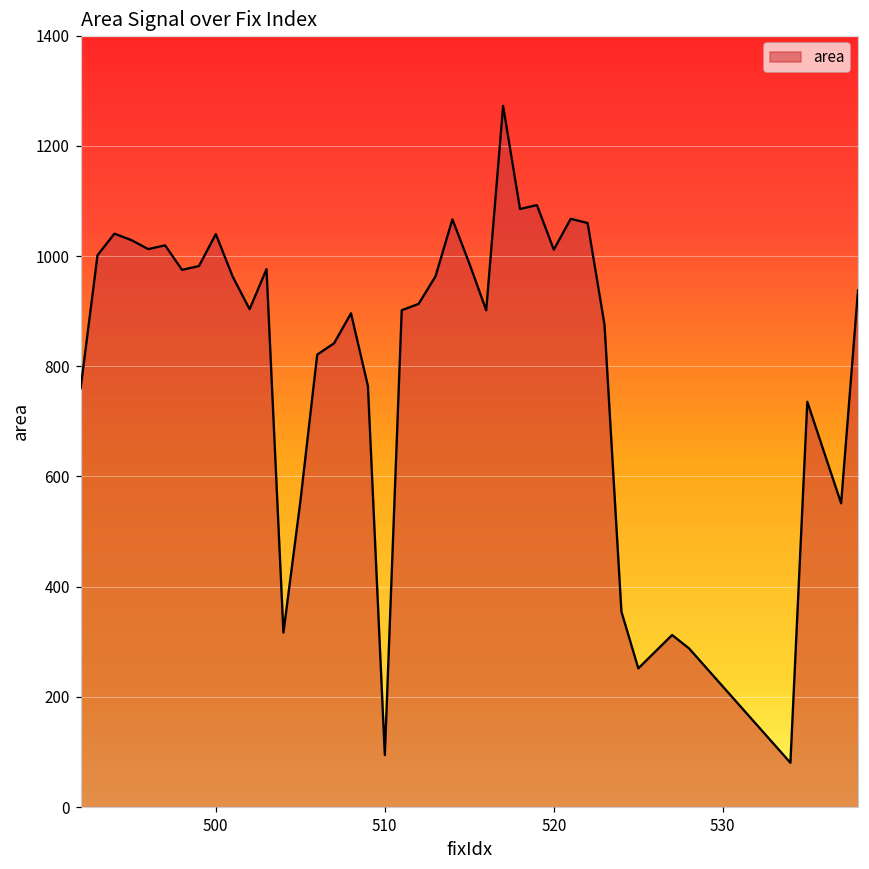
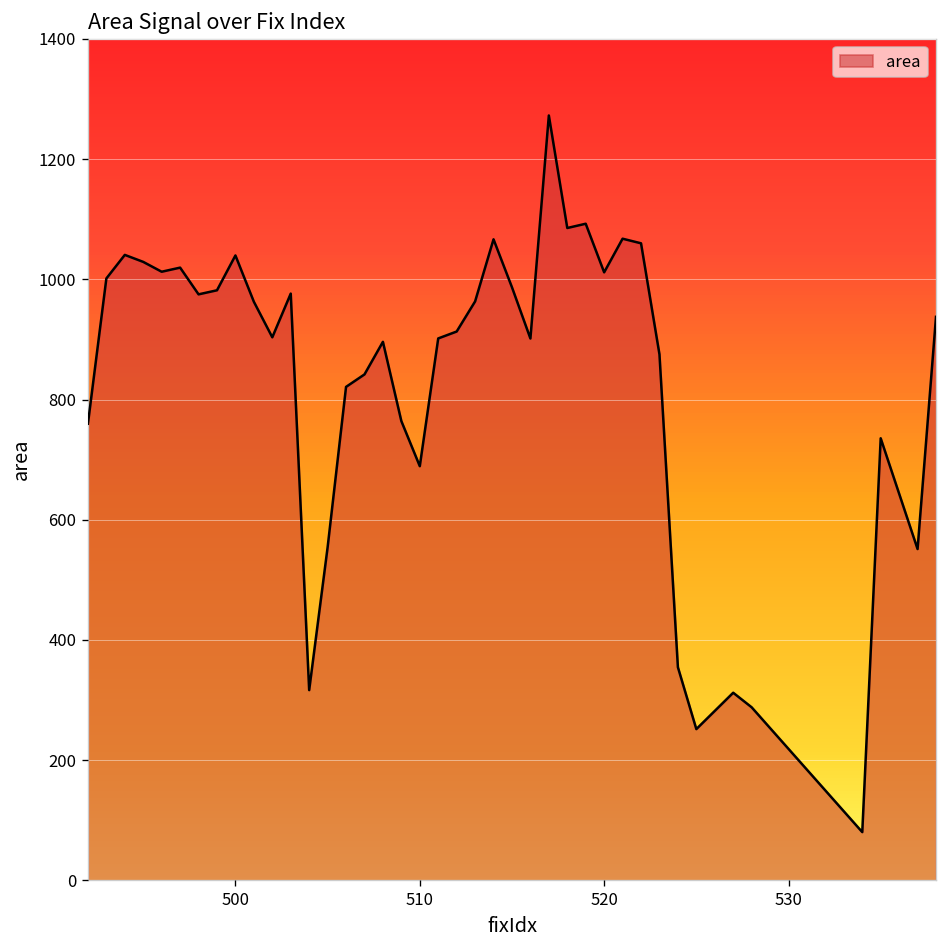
510: 90 -> 690
